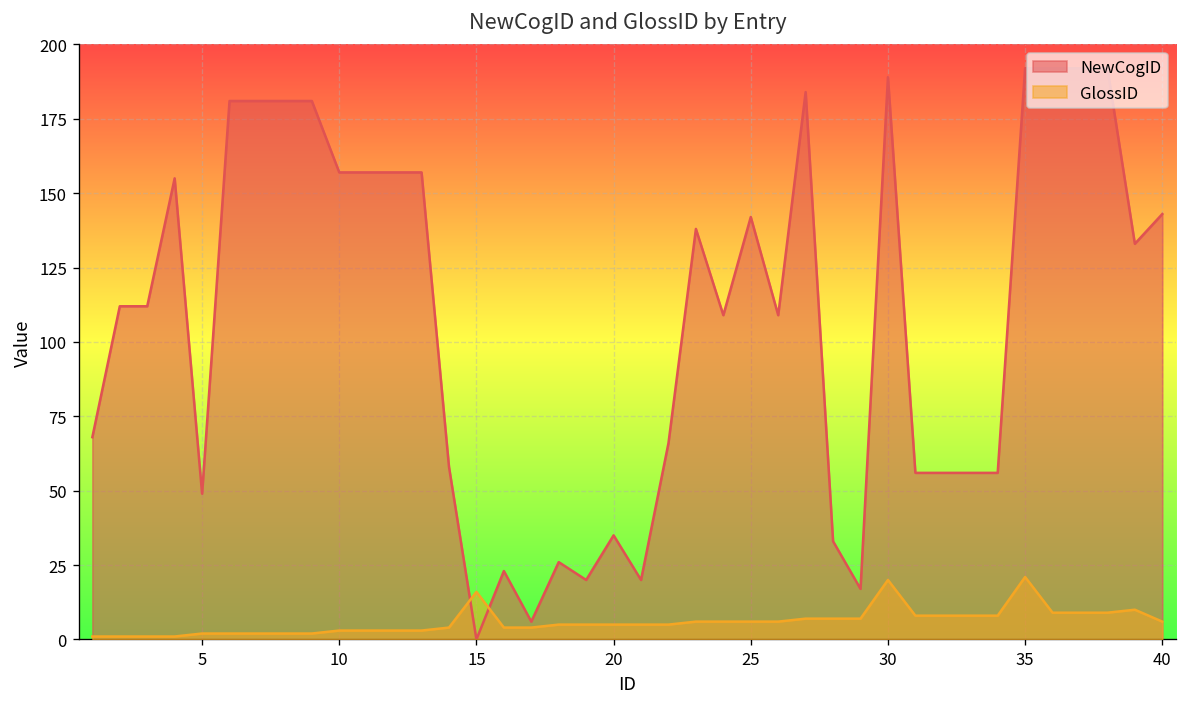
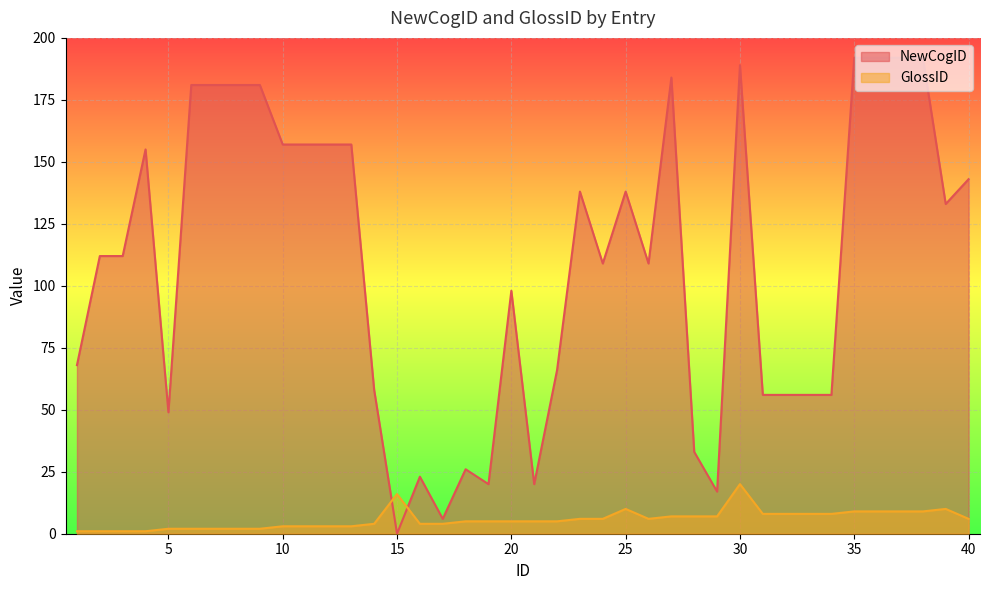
NewCogID, 20: 35 -> 98
NewCogID, 25: 142 -> 138
GlossID, 25: 6 -> 10
GlossID, 35: 21 -> 9
